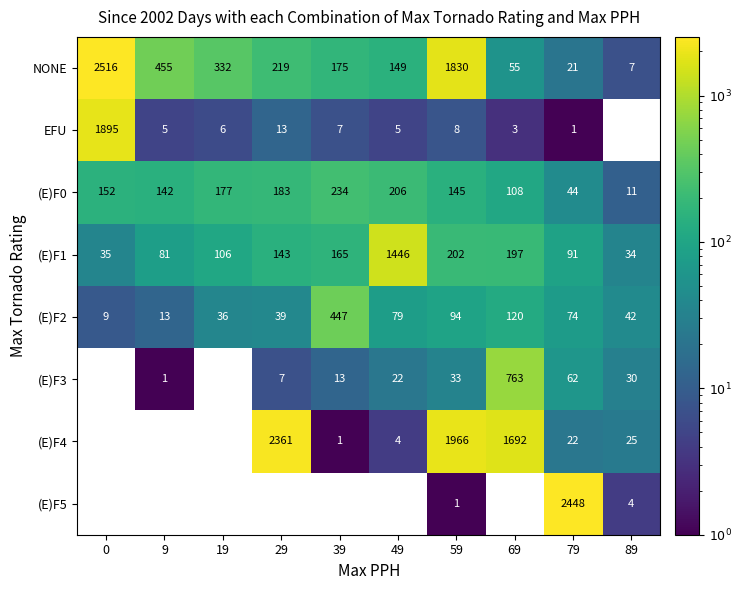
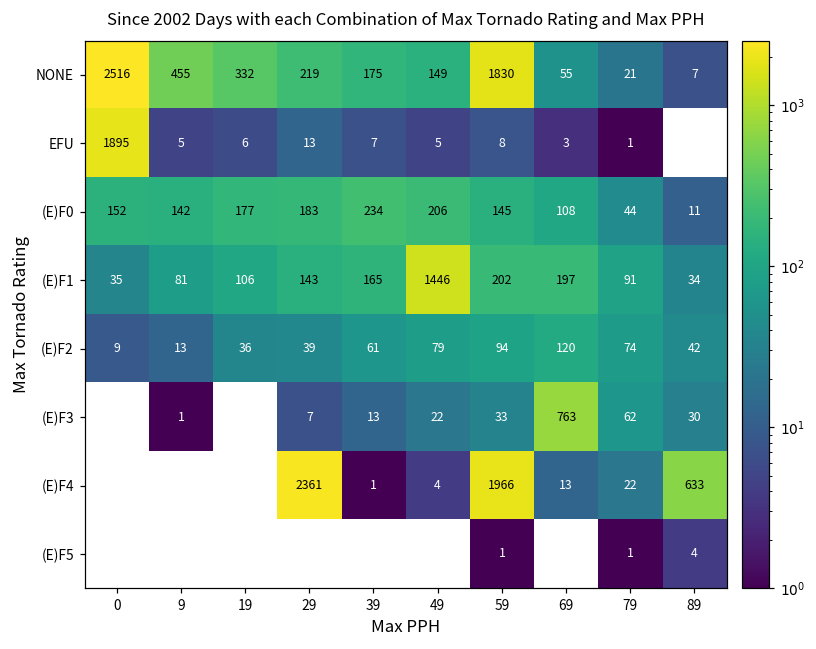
(E)F2, 39: 447 -> 61
(E)F4, 69: 1692 -> 13
(E)F4, 89: 25 -> 633
(E)F5, 79: 2448 -> 1
